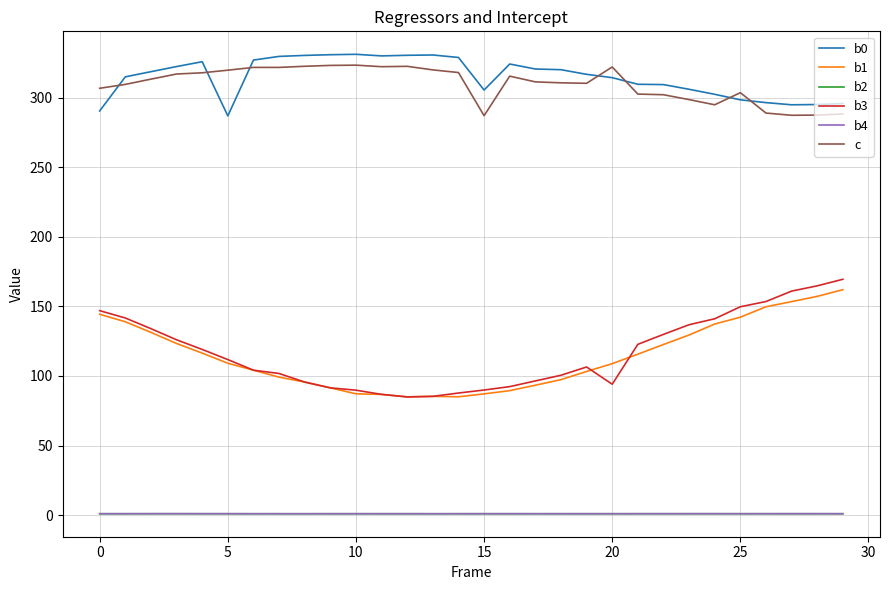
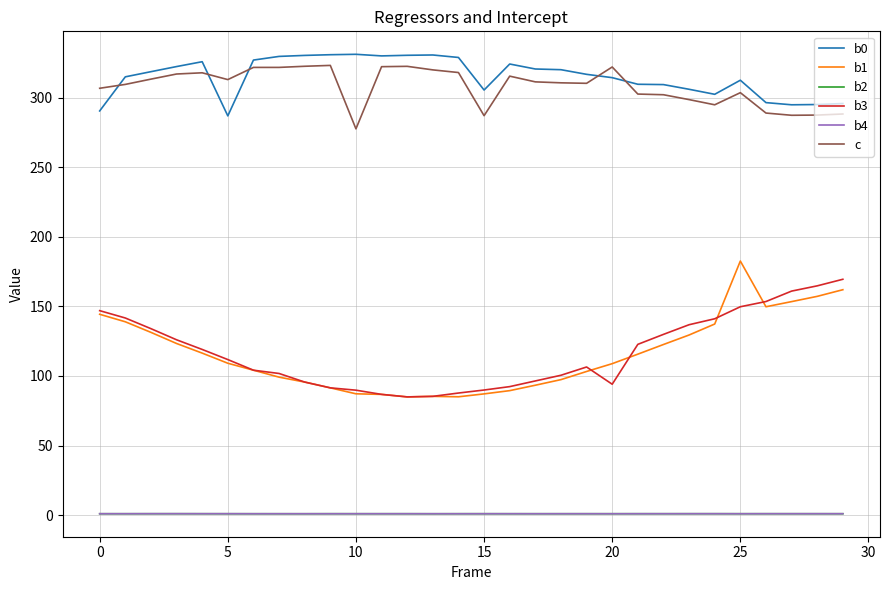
c, 5: 320 -> 313
c, 10: 323 -> 278
b0, 25: 299 -> 313
b1, 25: 142 -> 183
